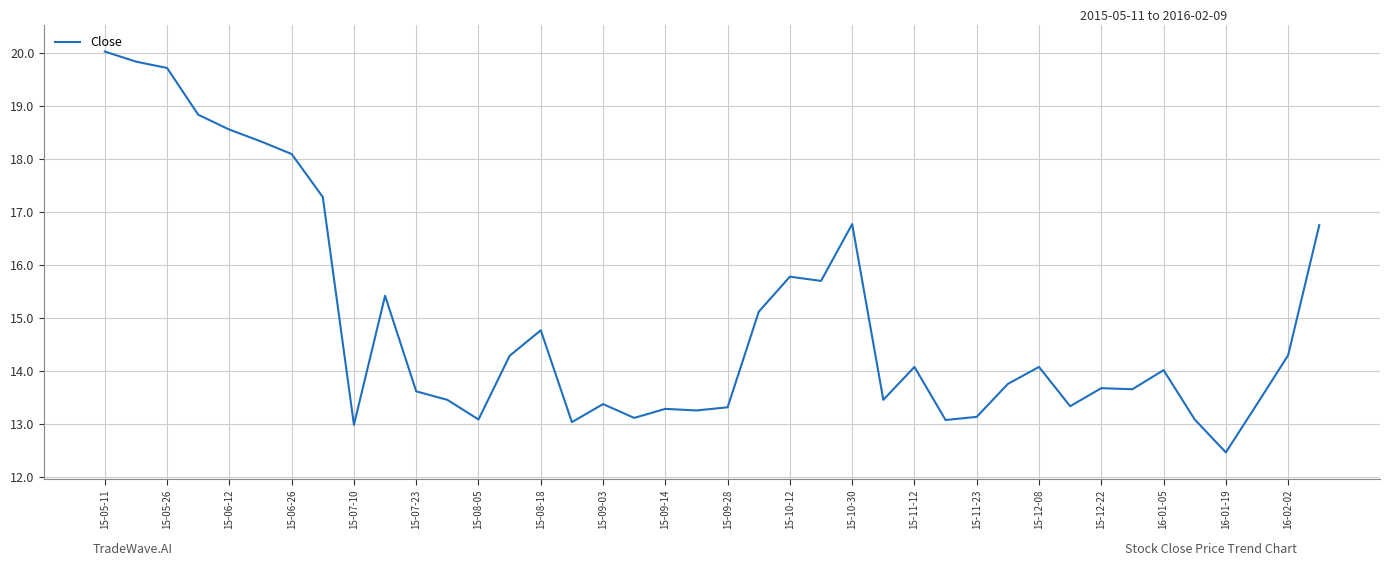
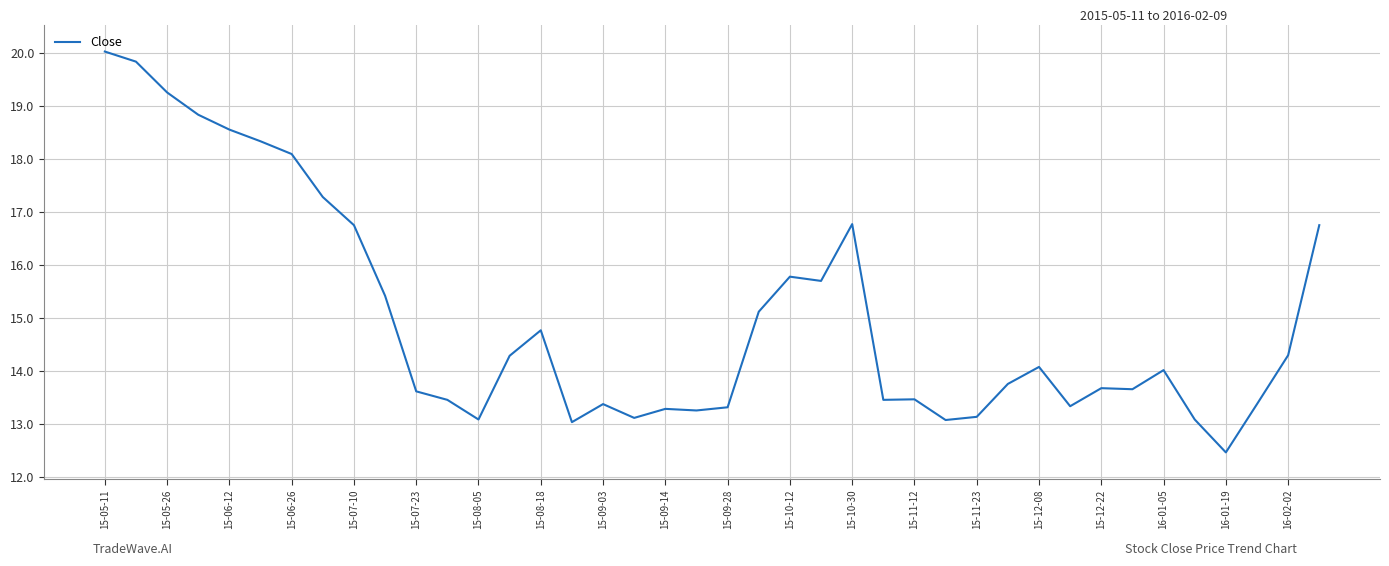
15-05-26: 19.7 -> 19.3
15-07-10: 13.0 -> 16.8
15-11-12: 14.1 -> 13.5
